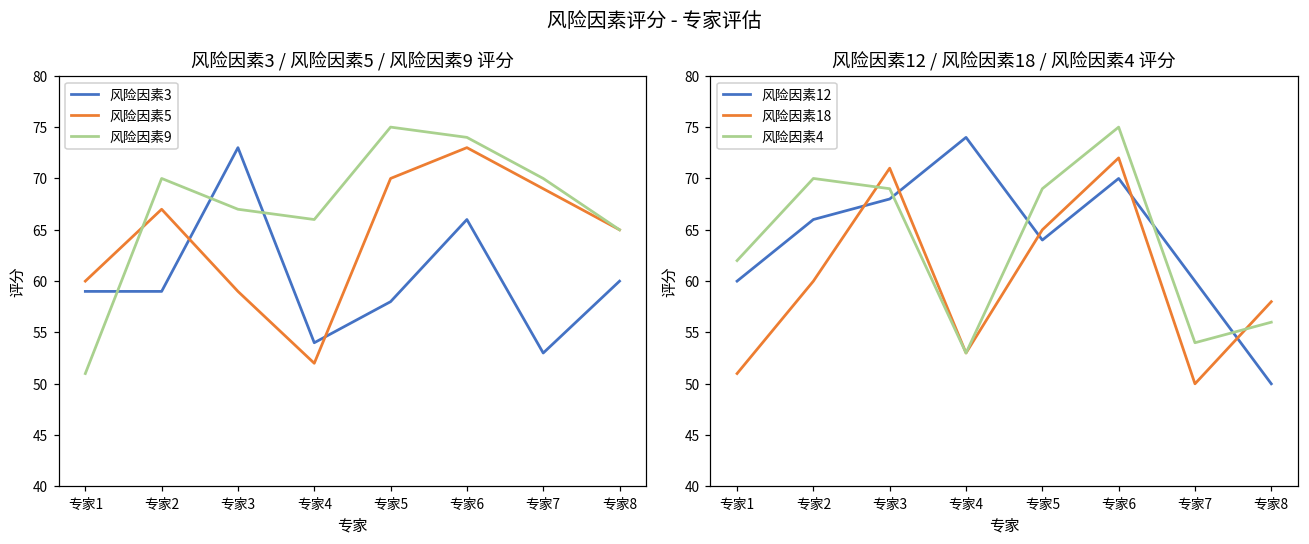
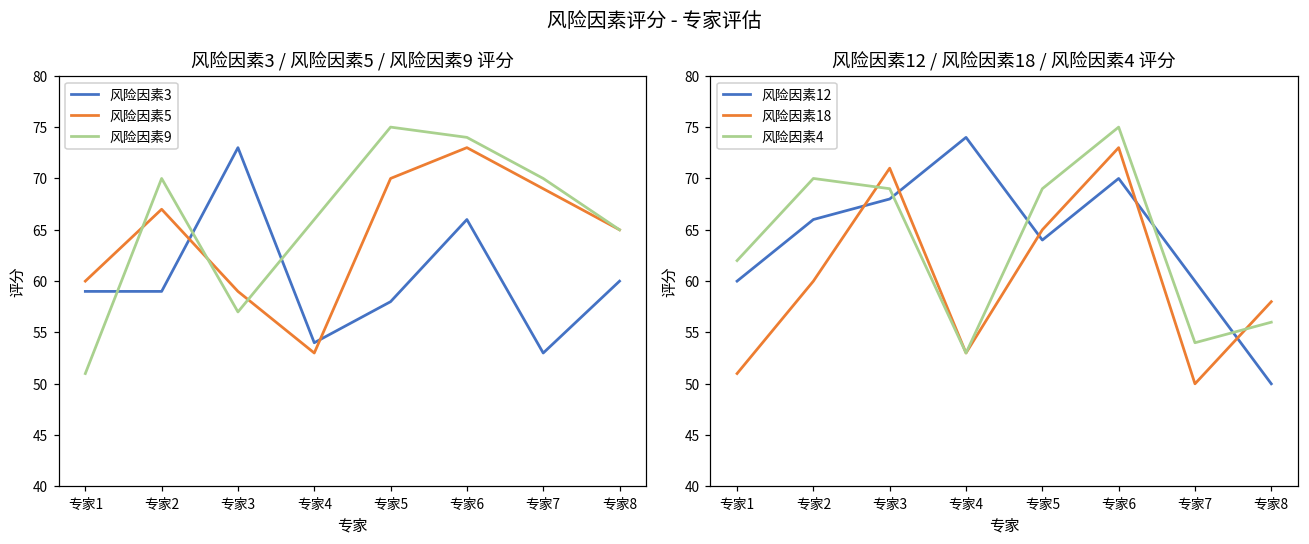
风险因素3 / 风险因素5 / 风险因素9 评分, 风险因素9, 专家3: 67 -> 57
风险因素3 / 风险因素5 / 风险因素9 评分, 风险因素5, 专家4: 52 -> 53
风险因素12 / 风险因素18 / 风险因素4 评分, 风险因素18, 专家6: 72 -> 73
